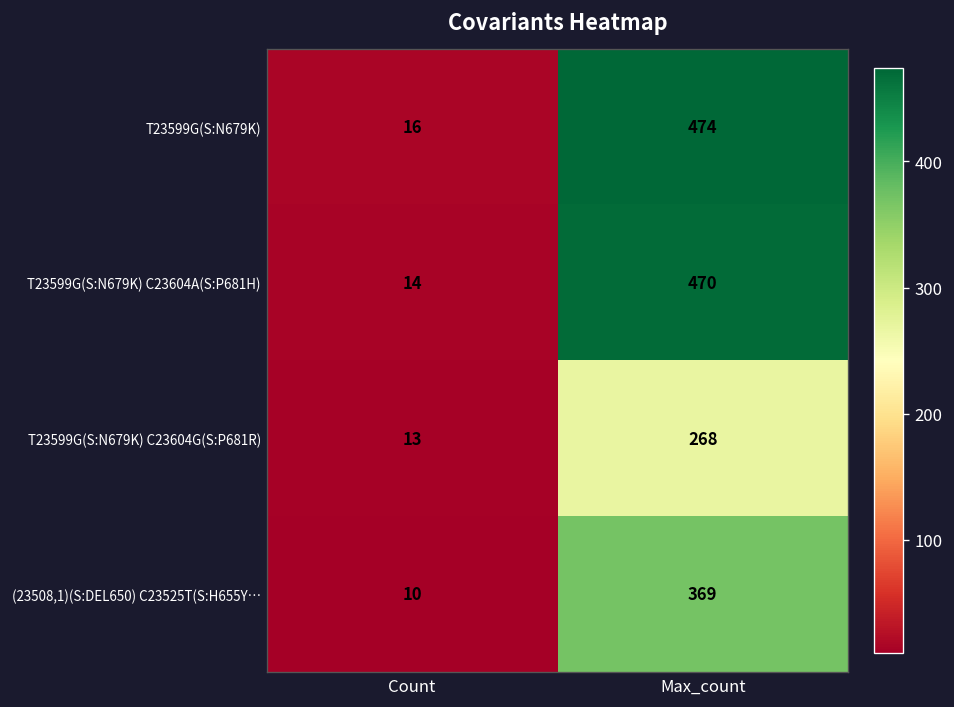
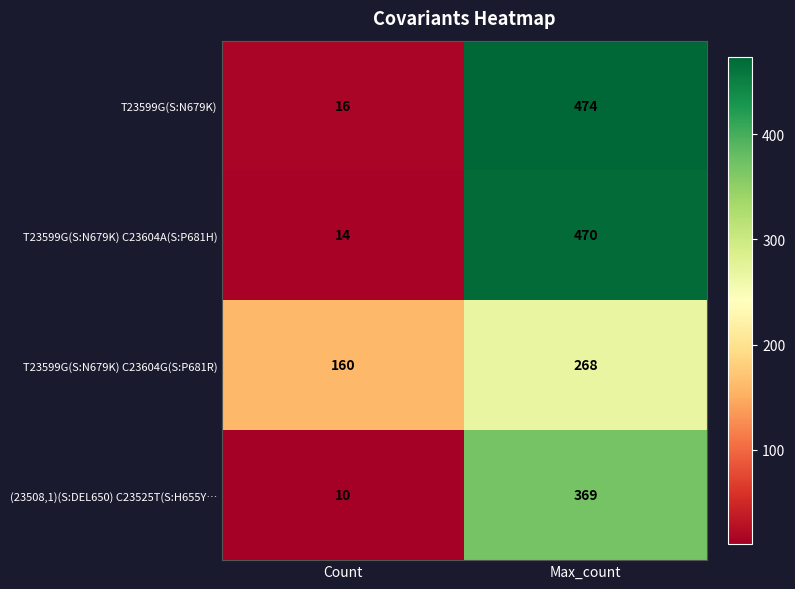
T23599G(S:N679K) C23604G(S:P681R), Count: 13 -> 160
